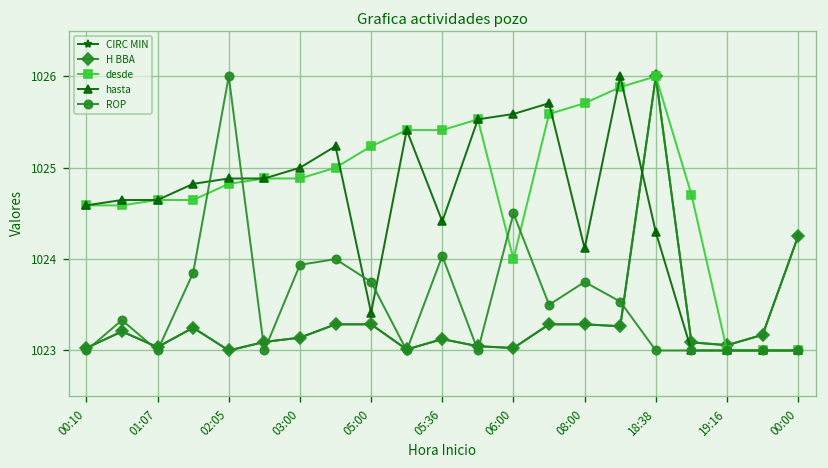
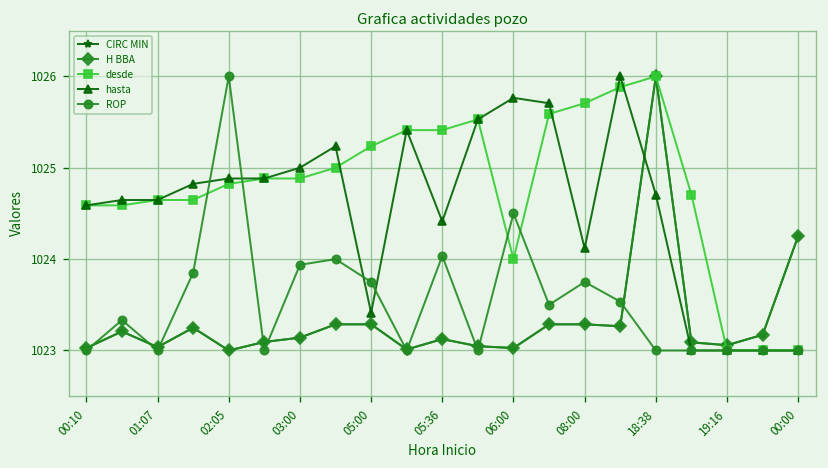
hasta, 06:00: 1025.6 -> 1025.8
hasta, 18:38: 1024.3 -> 1024.7
